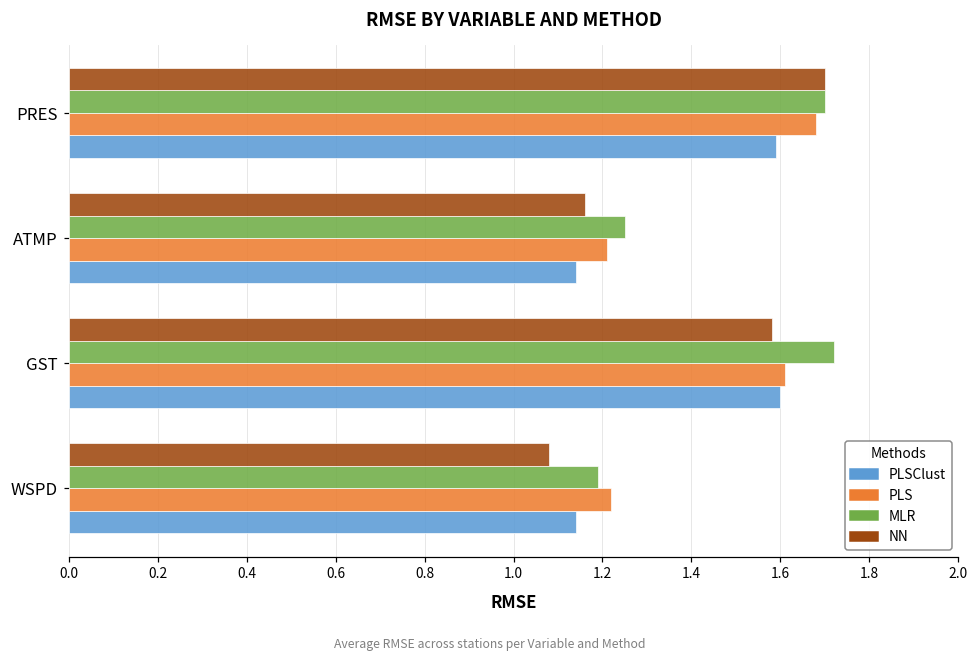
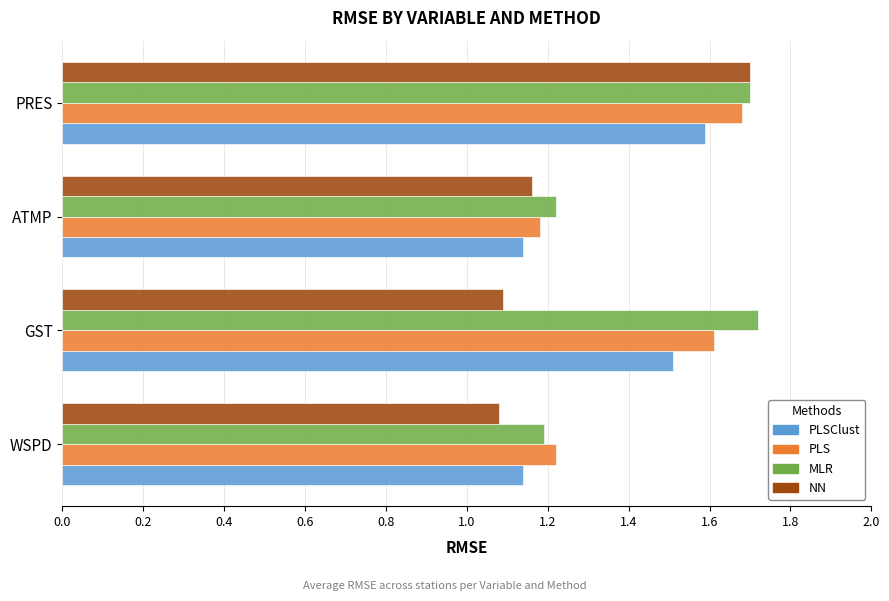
MLR, ATMP: 1.25 -> 1.22
PLS, ATMP: 1.21 -> 1.18
NN, GST: 1.58 -> 1.09
PLSClust, GST: 1.60 -> 1.51
